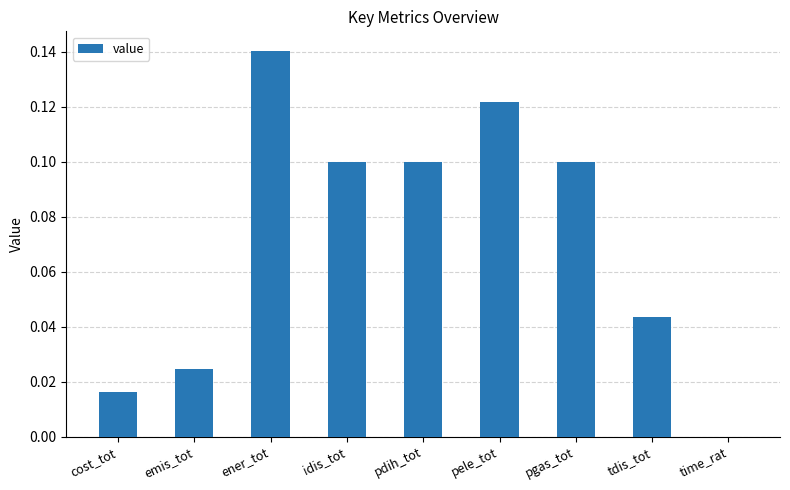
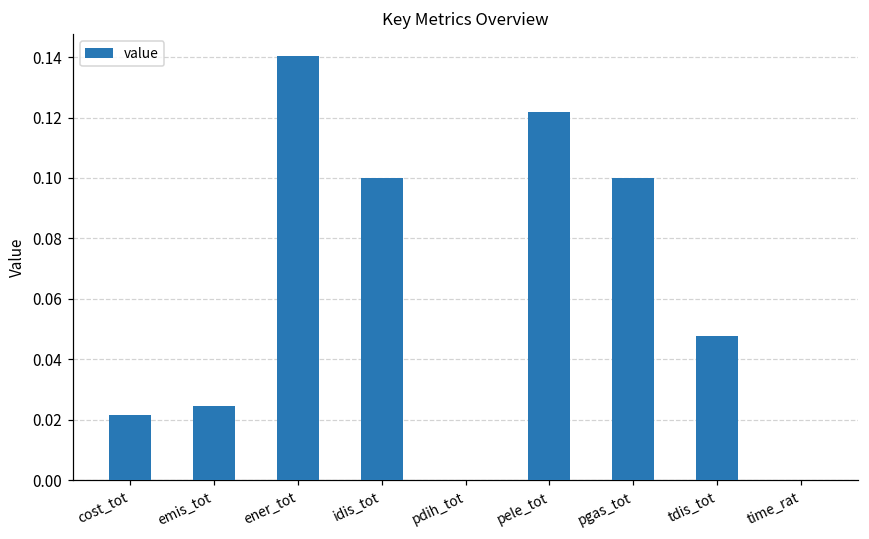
cost_tot: 0.016 -> 0.022
pdih_tot: 0.1 -> 0.0
tdis_tot: 0.044 -> 0.048
